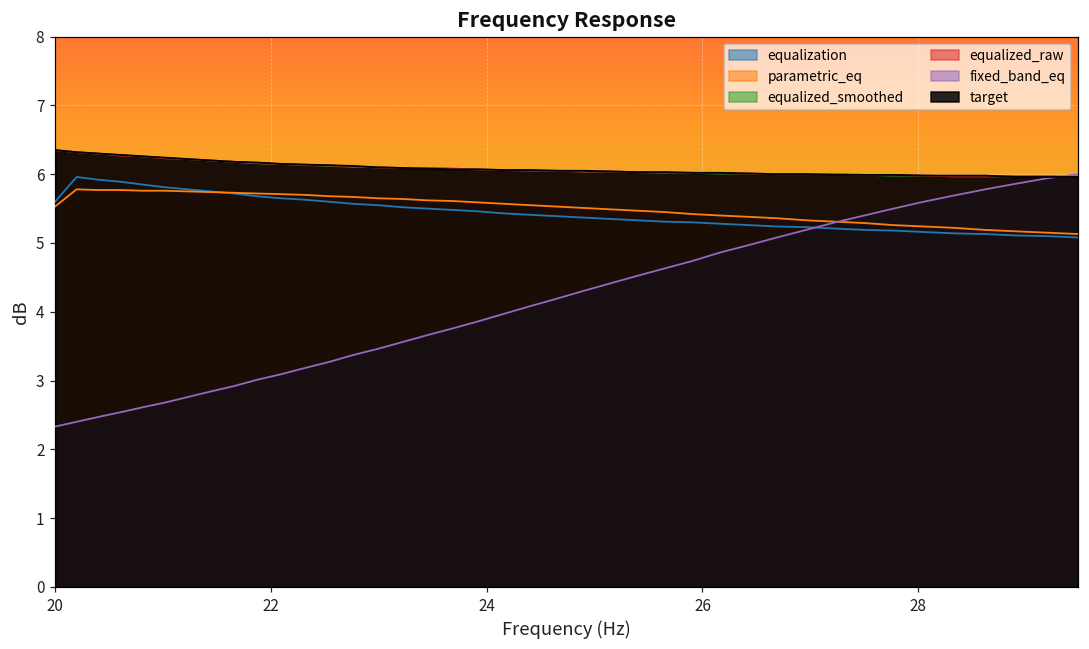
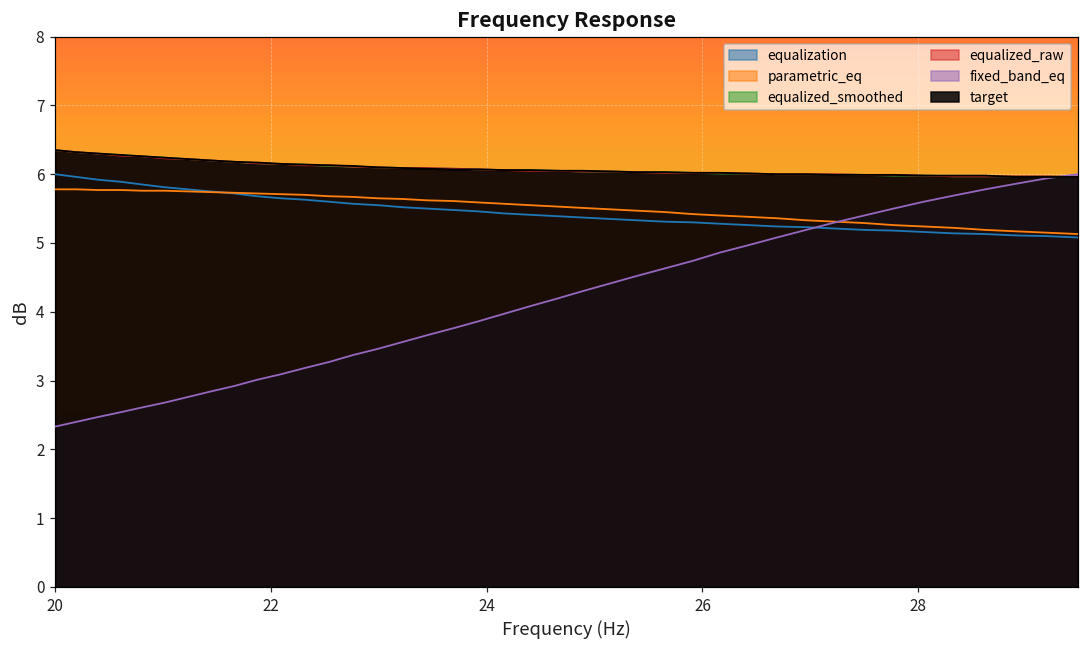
equalization, 20: 5.6 -> 6.0
parametric_eq, 20: 5.5 -> 5.8
